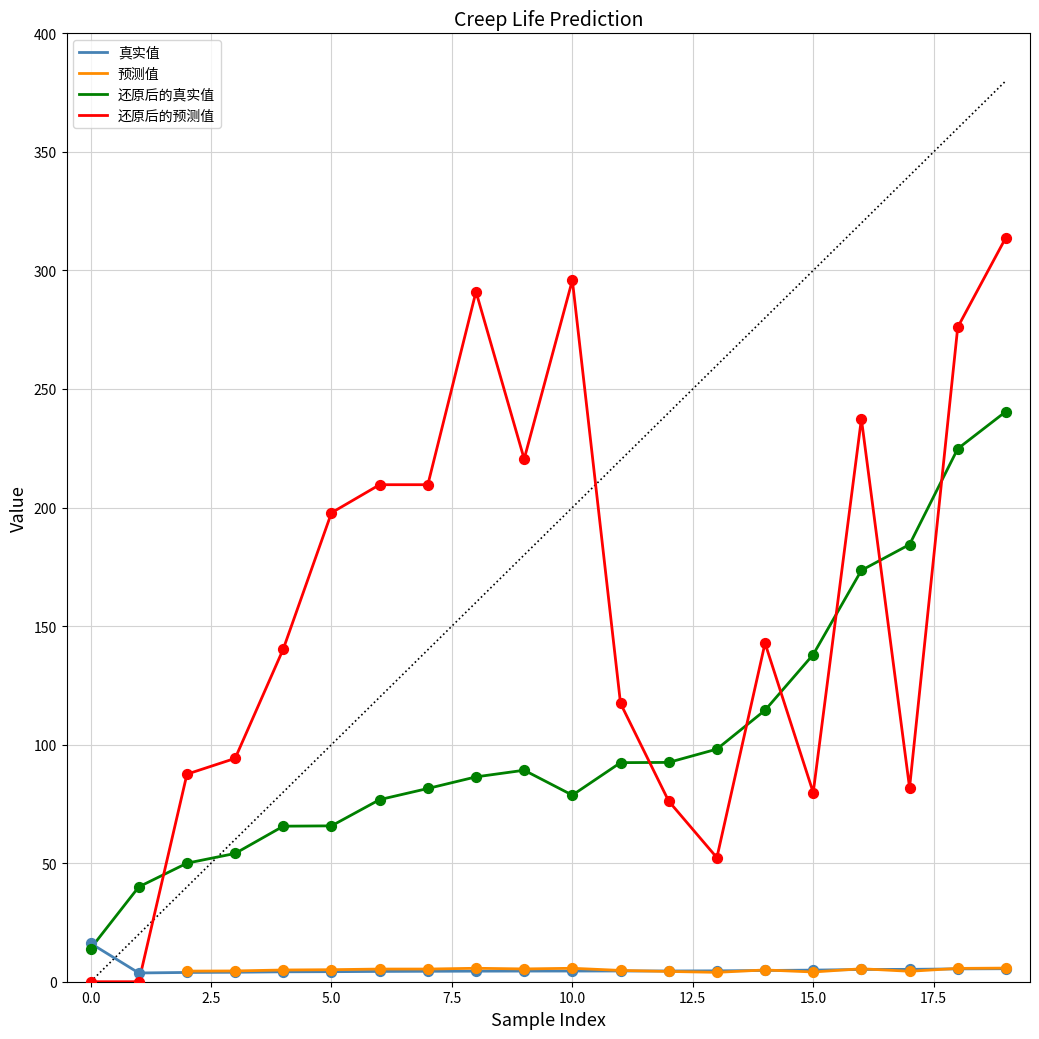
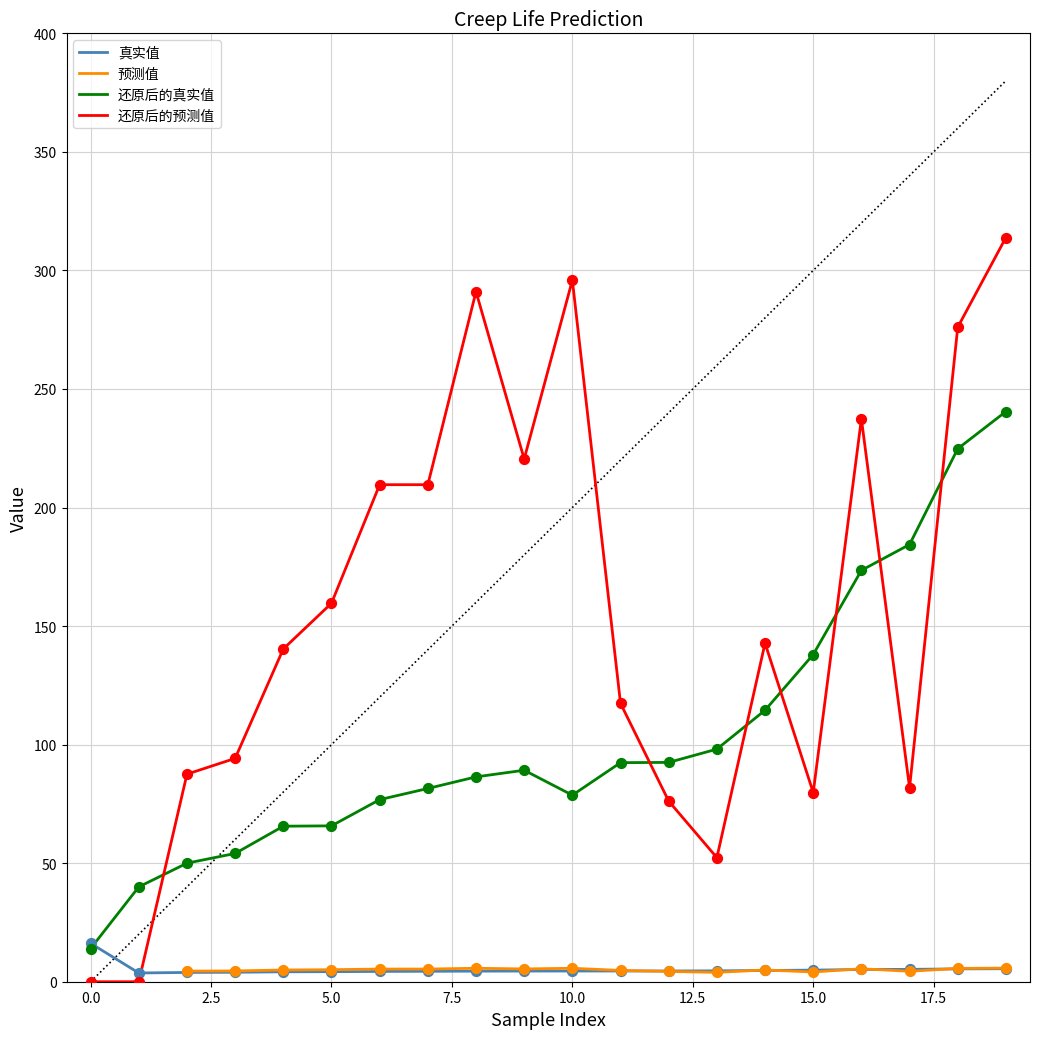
还原后的预测值, 5.0: 198 -> 160
